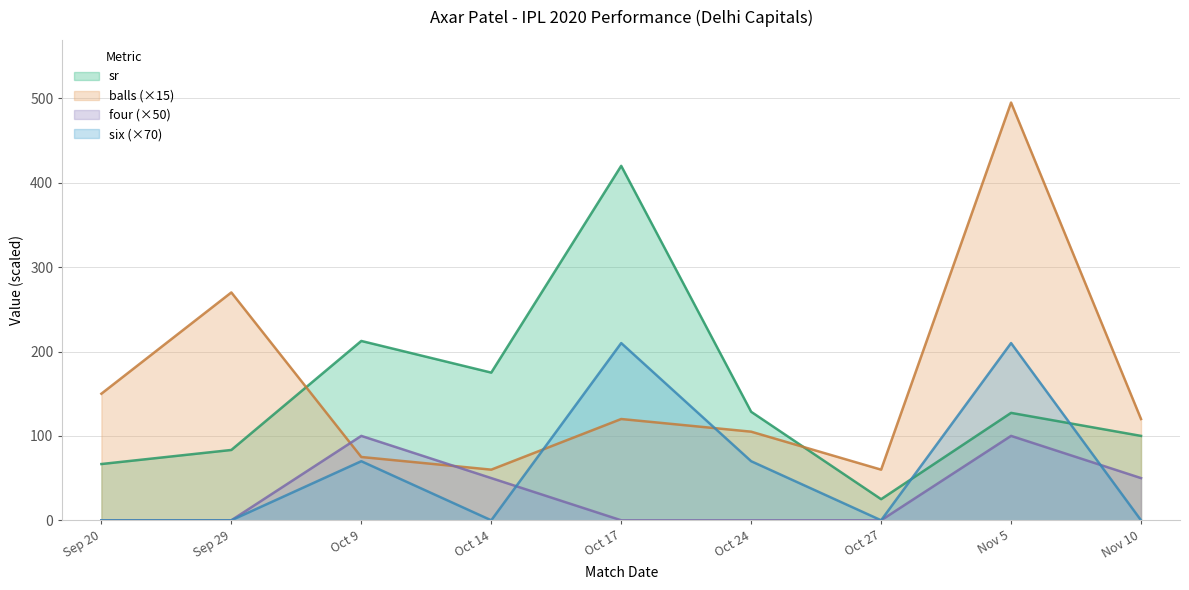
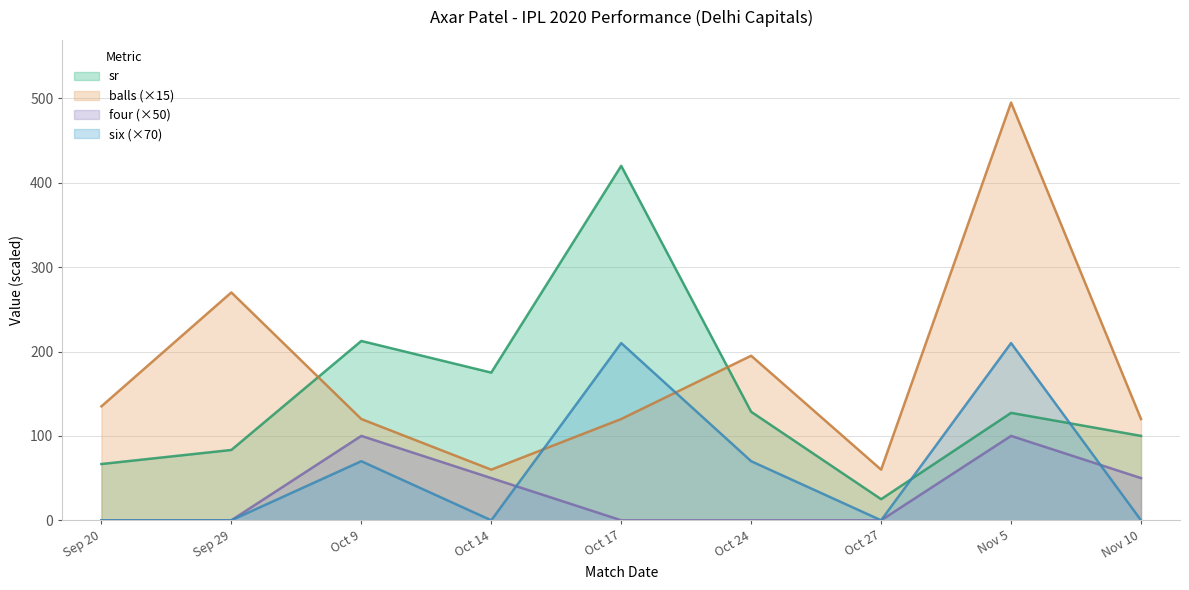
balls (×15), Sep 20: 150 -> 140
balls (×15), Oct 9: 80 -> 120
balls (×15), Oct 24: 110 -> 200
